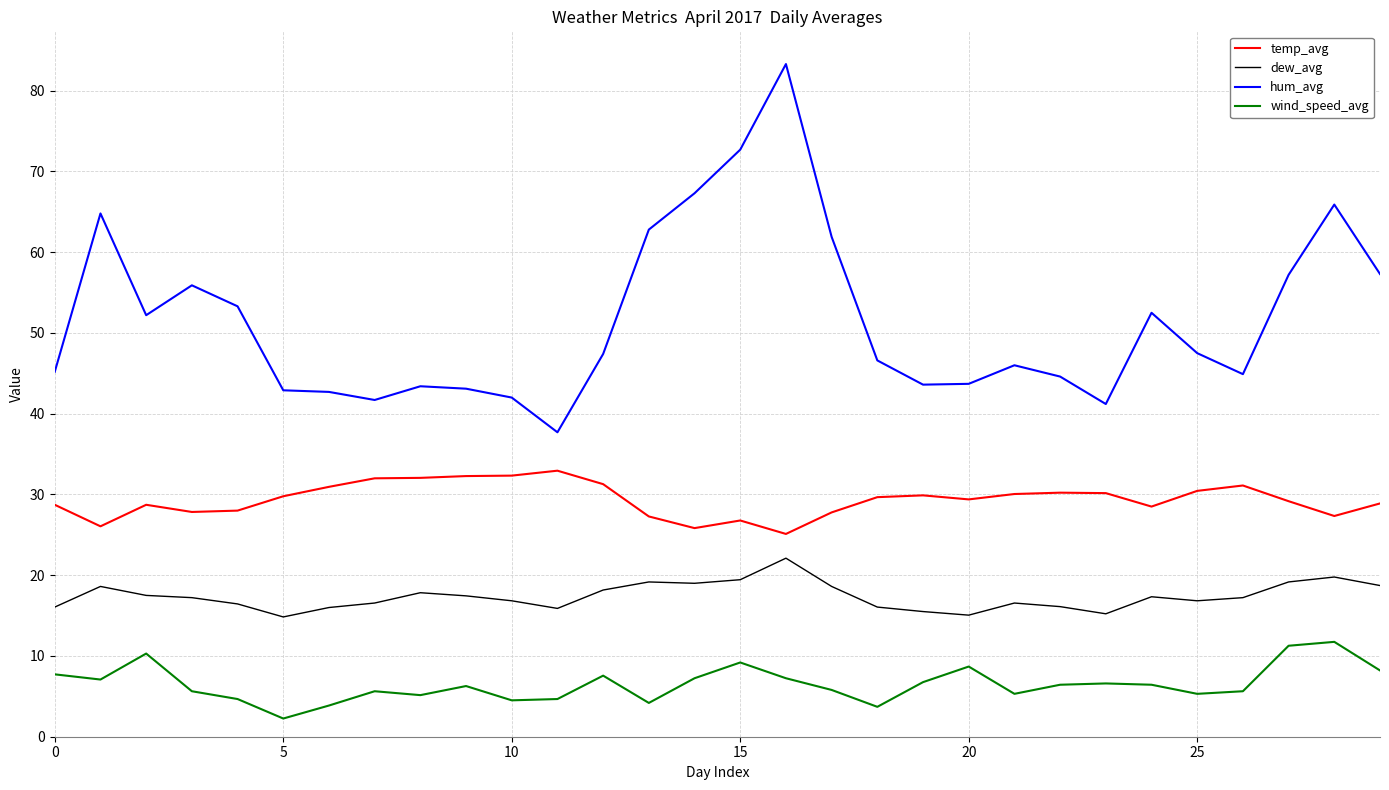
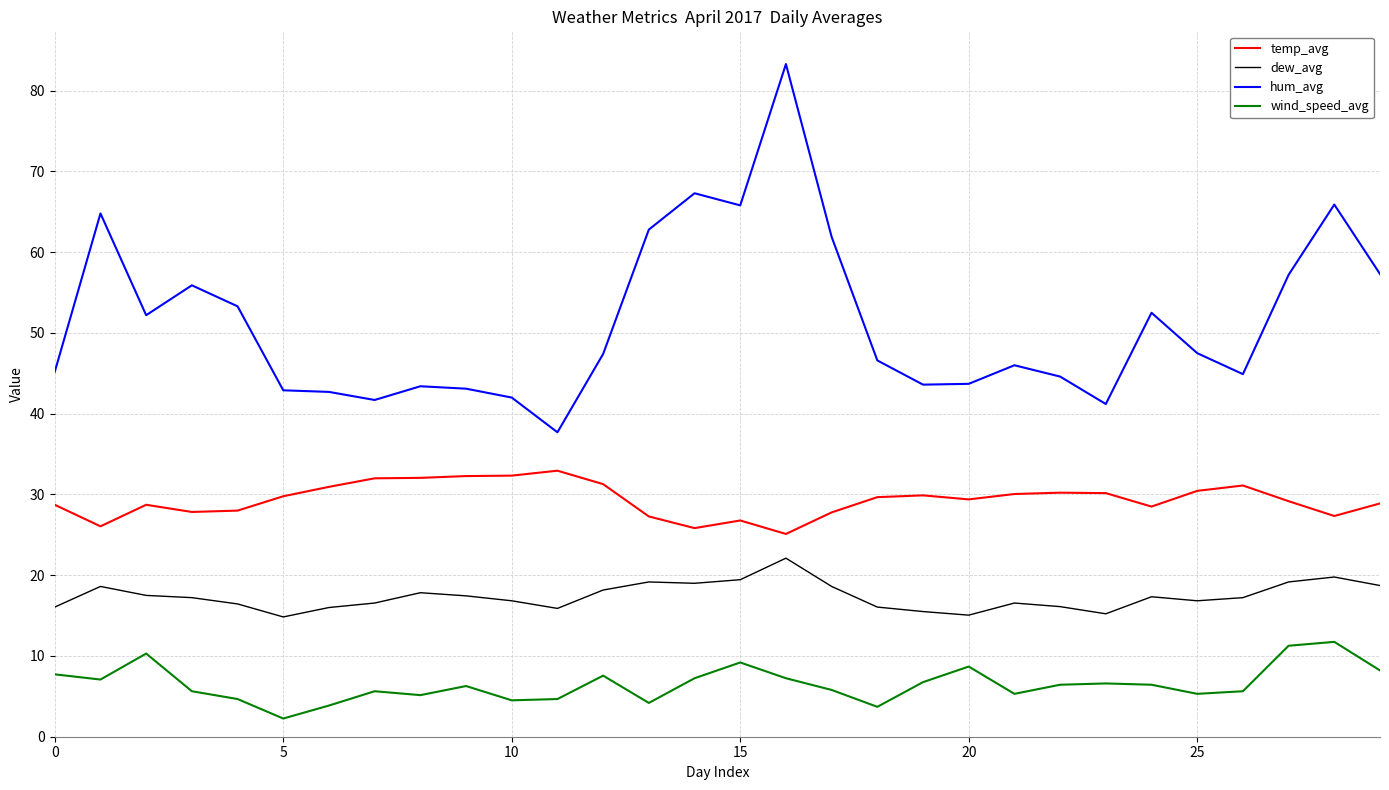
hum_avg, 15: 73 -> 66
